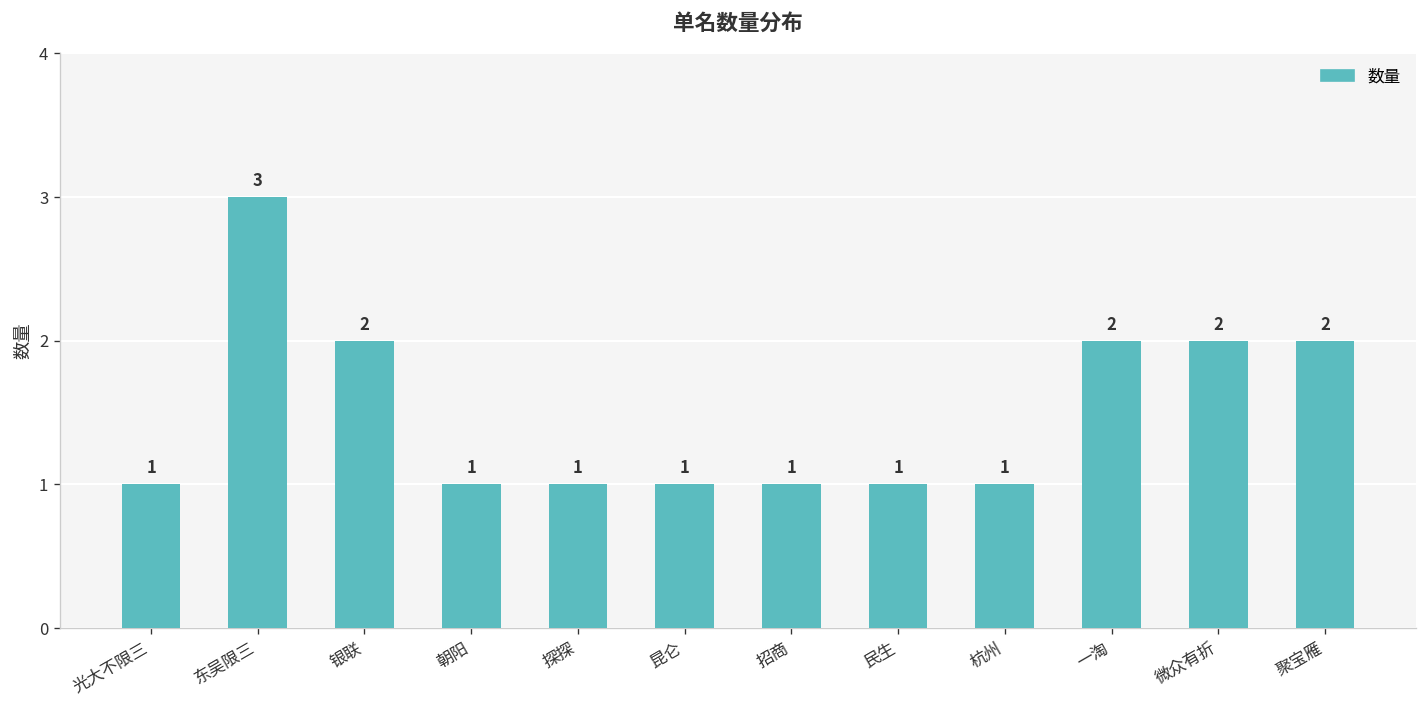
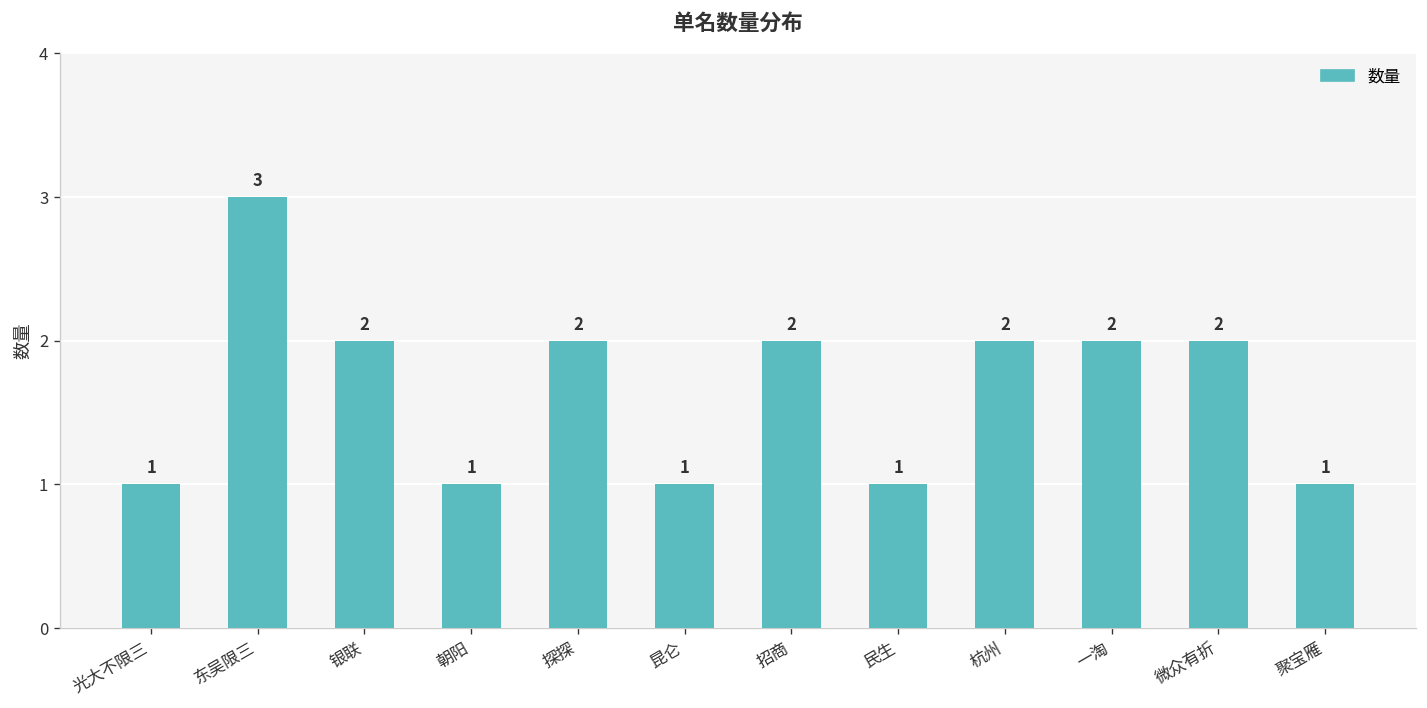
探探: 1 -> 2
招商: 1 -> 2
杭州: 1 -> 2
聚宝雁: 2 -> 1
